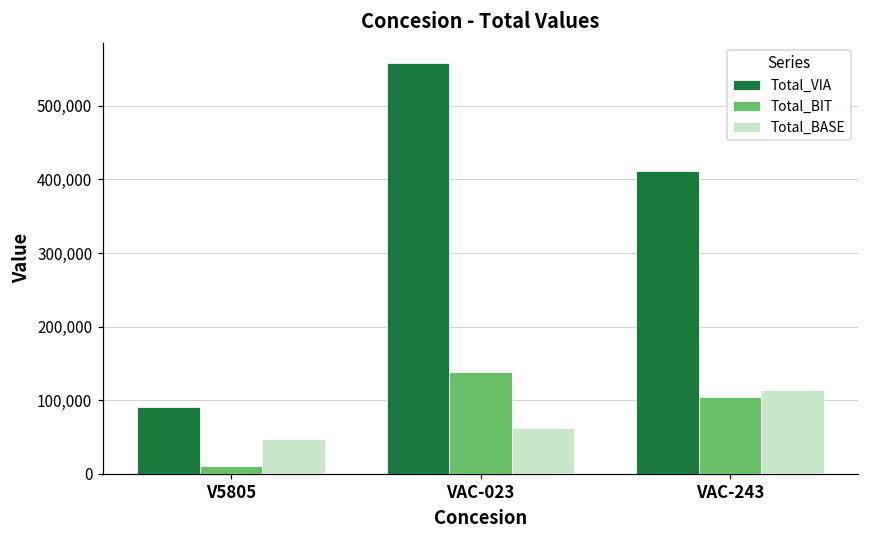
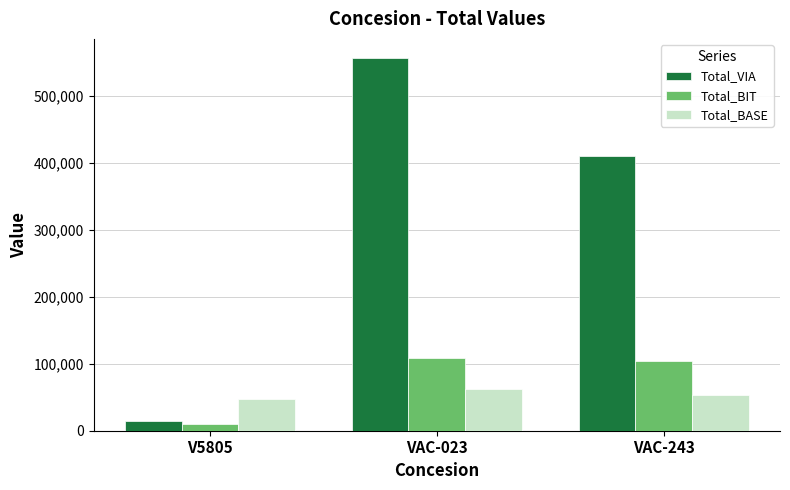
Total_VIA, V5805: 90,000 -> 20,000
Total_BIT, VAC-023: 140,000 -> 110,000
Total_BASE, VAC-243: 110,000 -> 50,000
